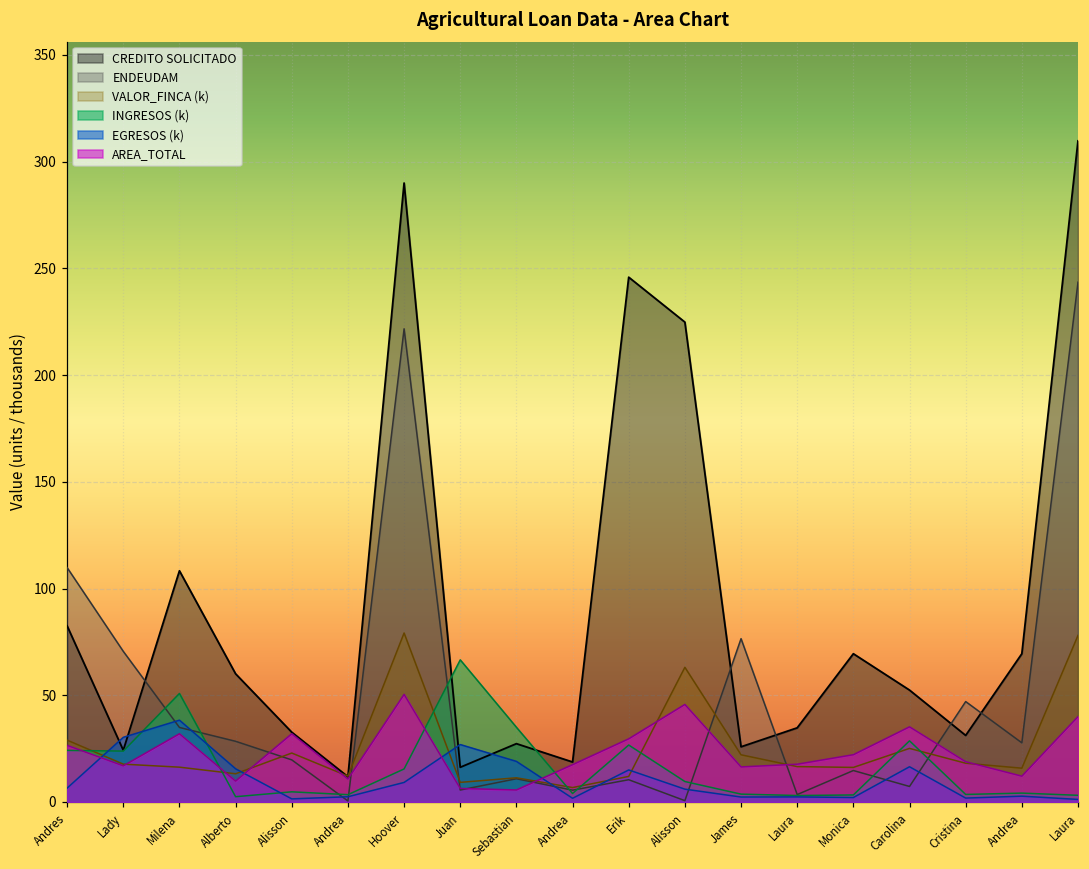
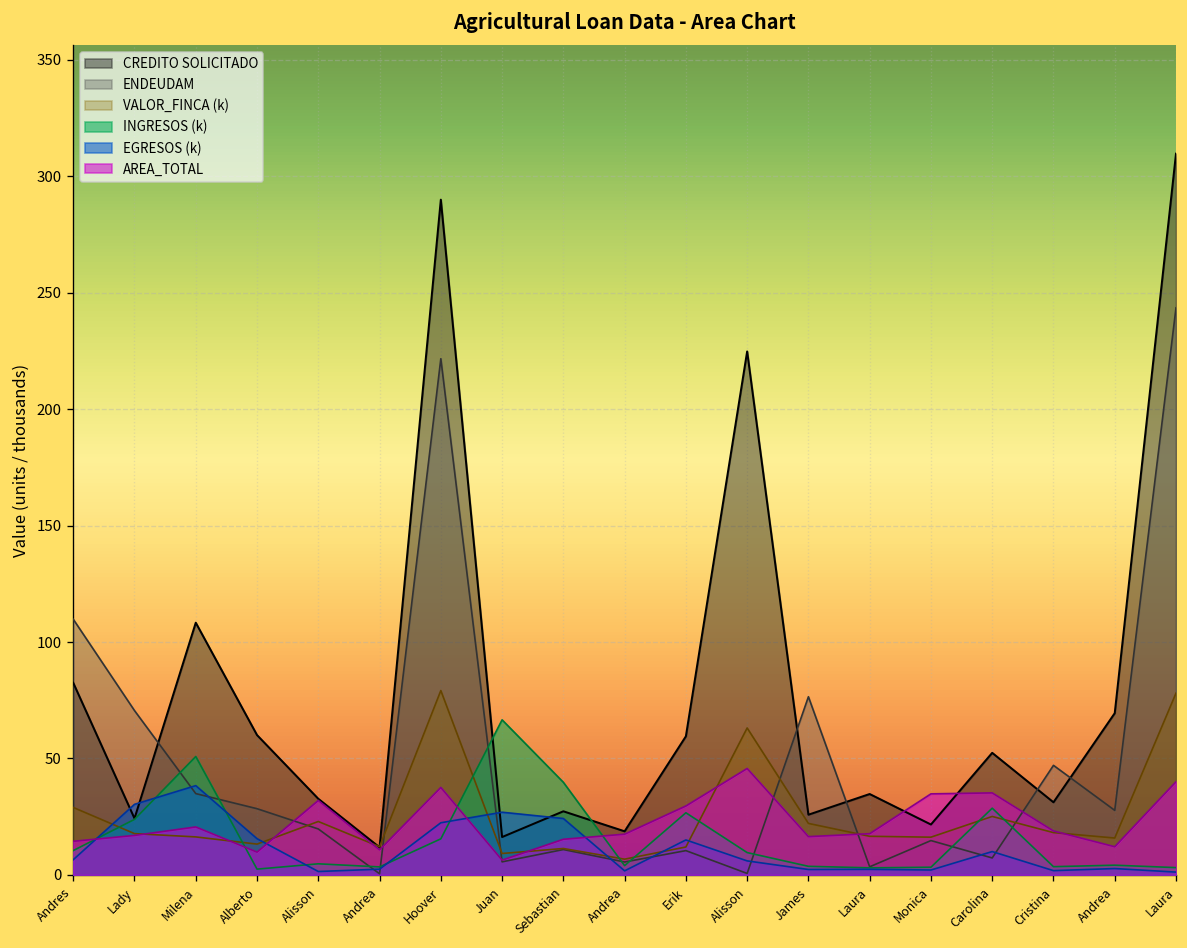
INGRESOS (k), Andres: 24 -> 10
AREA_TOTAL, Andres: 27 -> 14
AREA_TOTAL, Milena: 32 -> 21
EGRESOS (k), Hoover: 9 -> 22
AREA_TOTAL, Hoover: 50 -> 38
INGRESOS (k), Sebastian: 35 -> 40
EGRESOS (k), Sebastian: 19 -> 24
AREA_TOTAL, Sebastian: 6 -> 15
CREDITO SOLICITADO, Erik: 246 -> 60
CREDITO SOLICITADO, Monica: 69 -> 22
AREA_TOTAL, Monica: 22 -> 35
EGRESOS (k), Carolina: 17 -> 10
